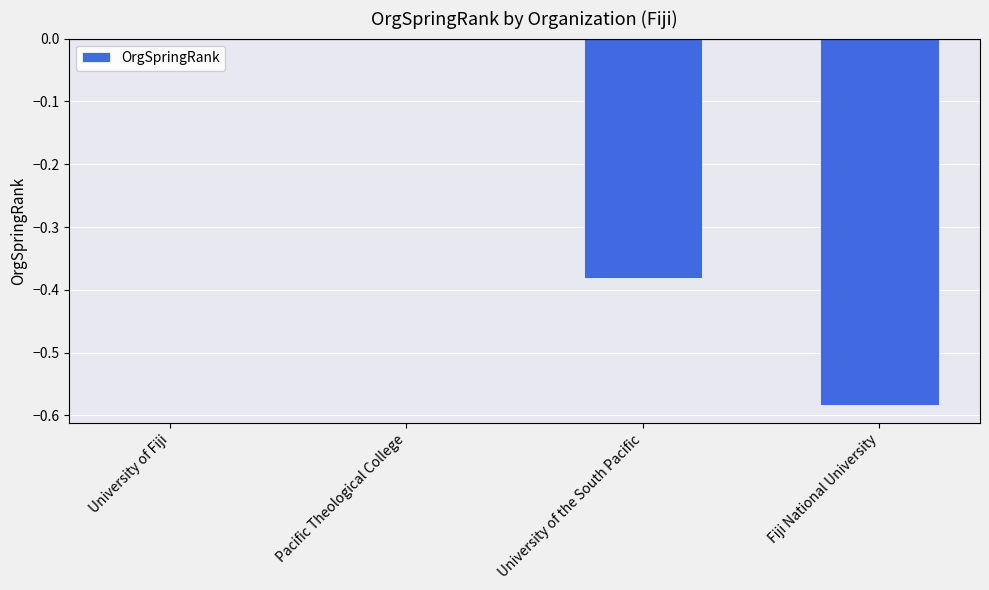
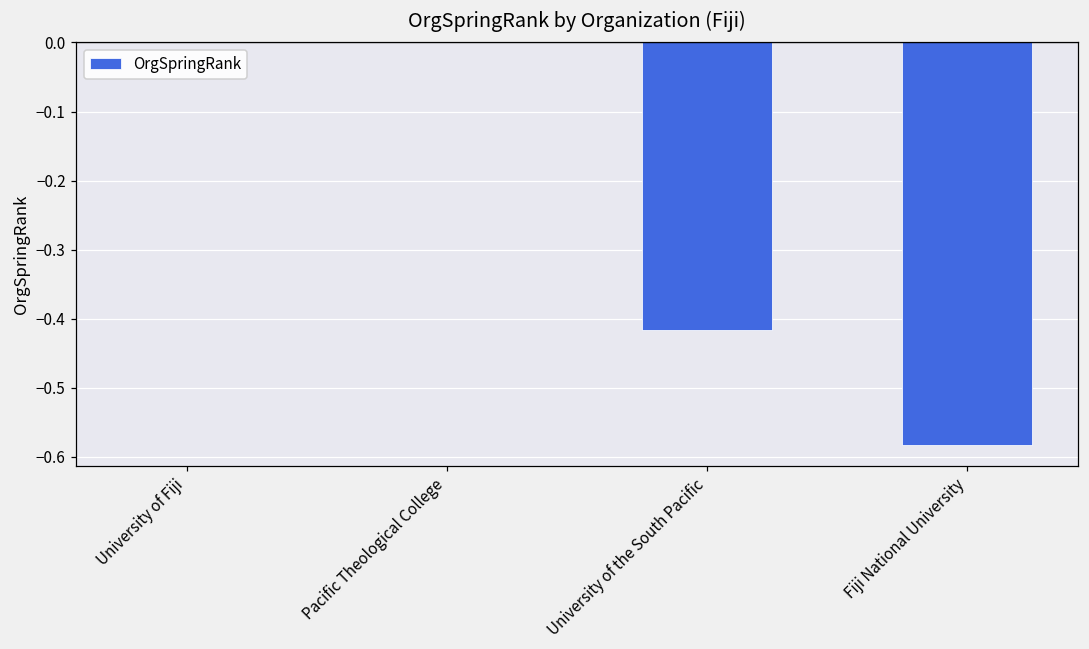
University of the South Pacific: -0.38 -> -0.42
